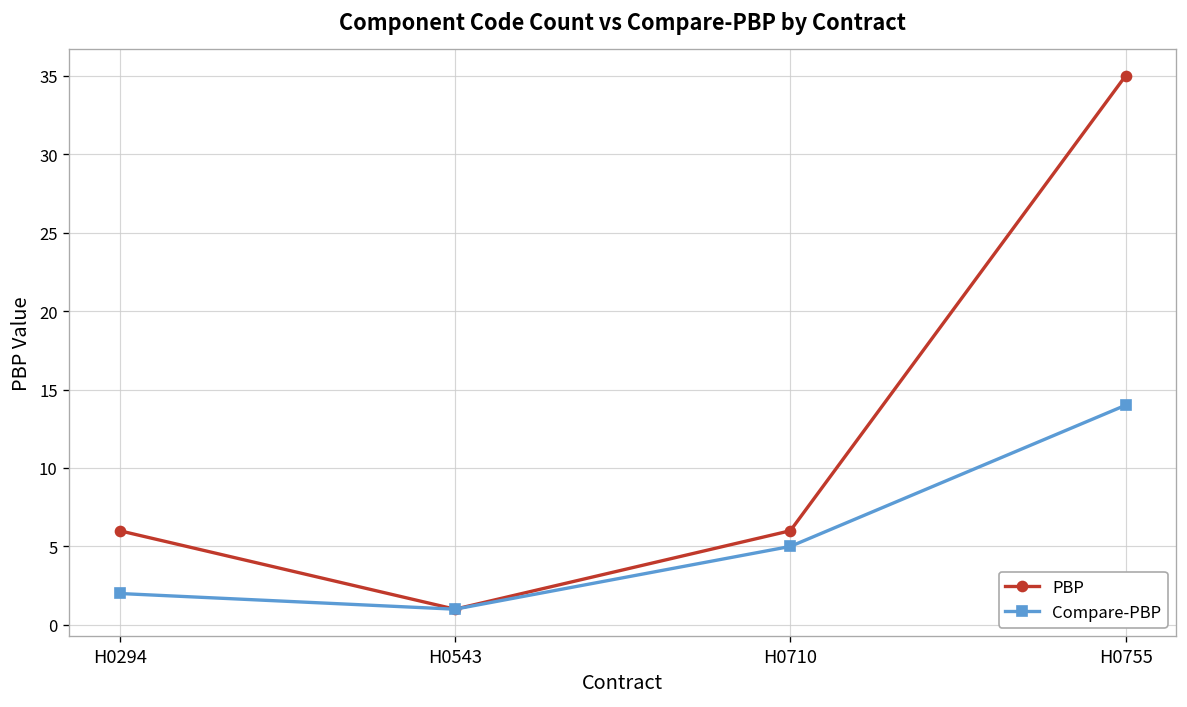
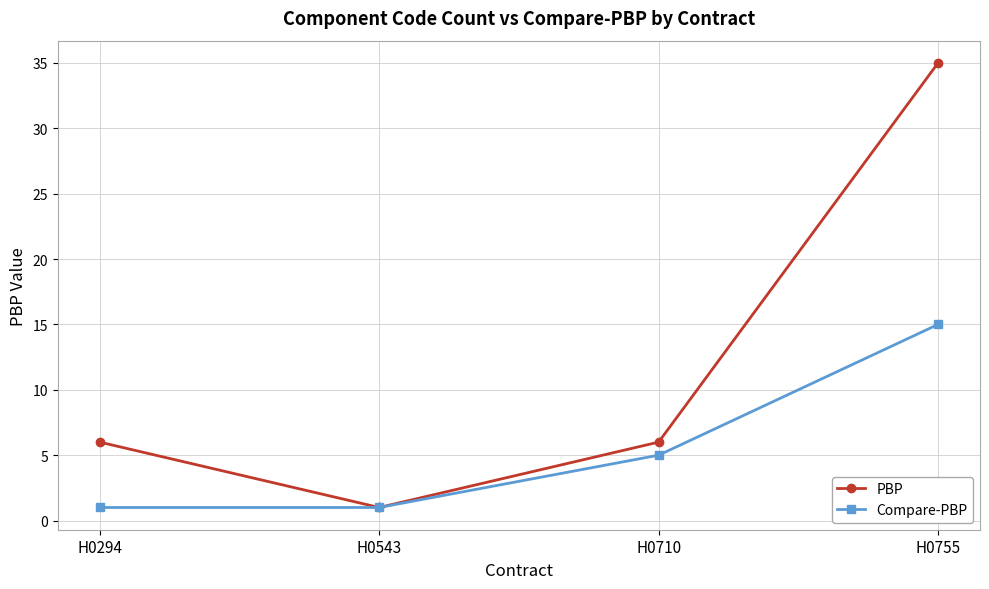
Compare-PBP, H0294: 2 -> 1
Compare-PBP, H0755: 14 -> 15
